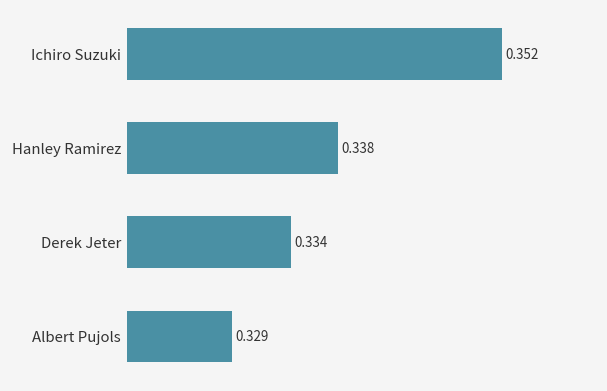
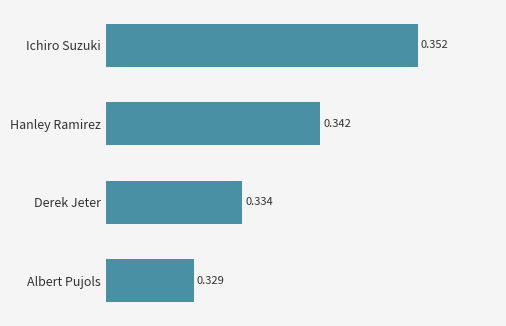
Hanley Ramirez: 0.338 -> 0.342
